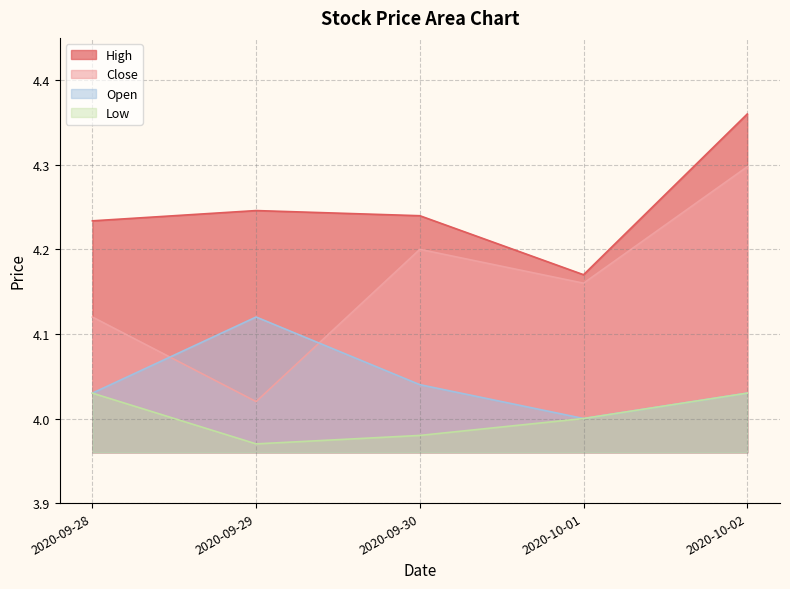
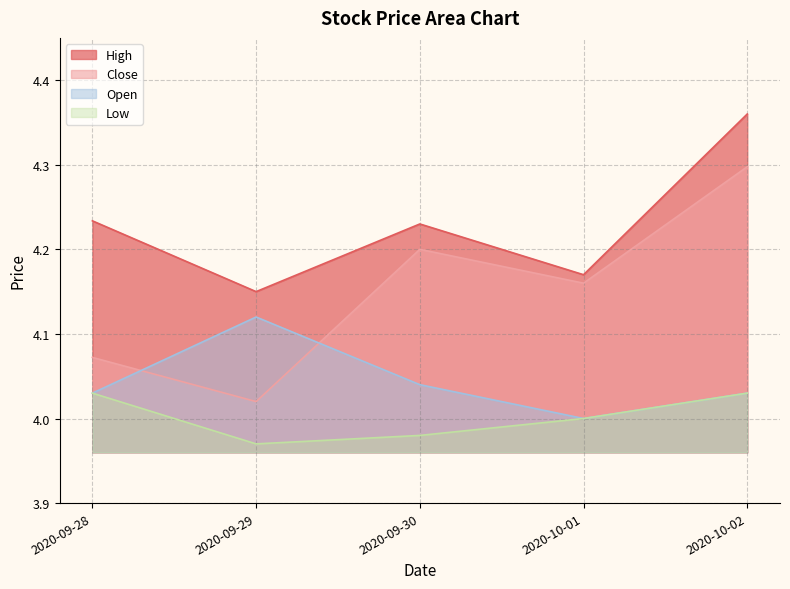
Close, 2020-09-28: 4.12 -> 4.07
High, 2020-09-29: 4.25 -> 4.15
High, 2020-09-30: 4.24 -> 4.23
